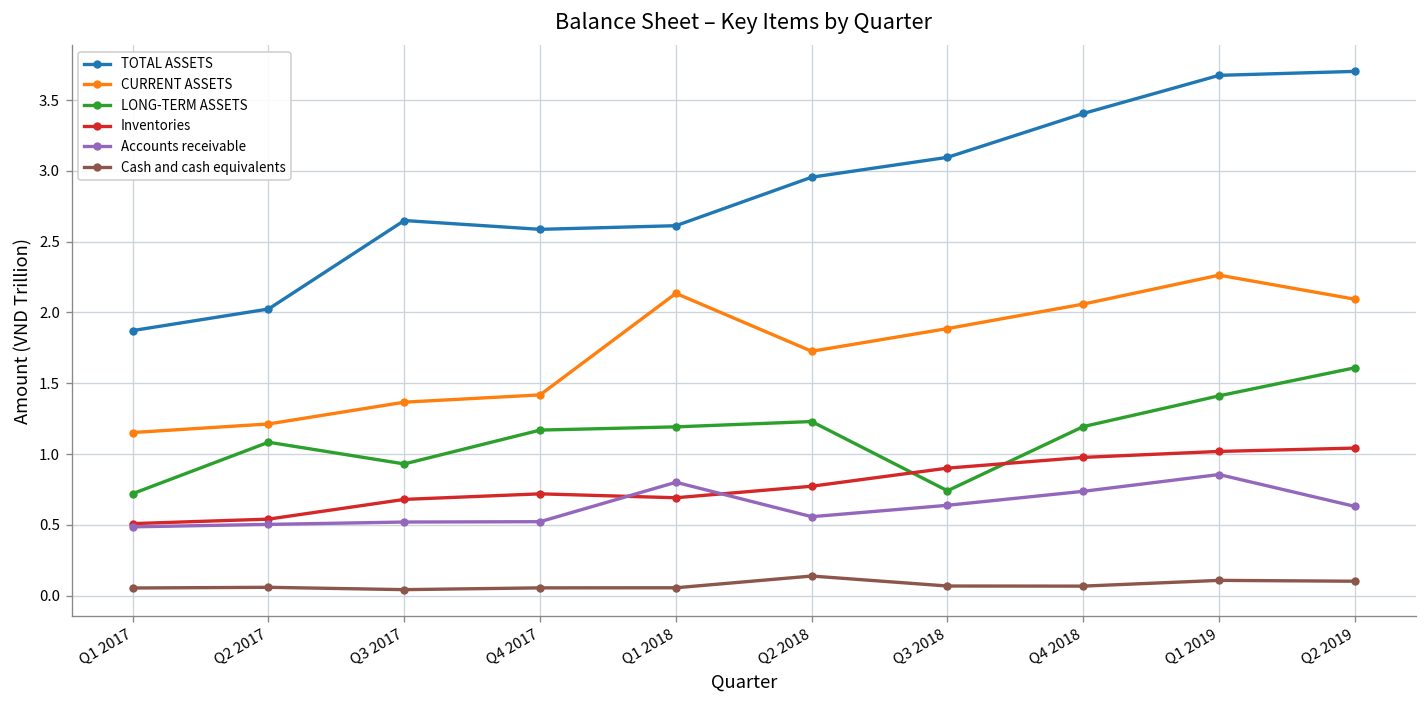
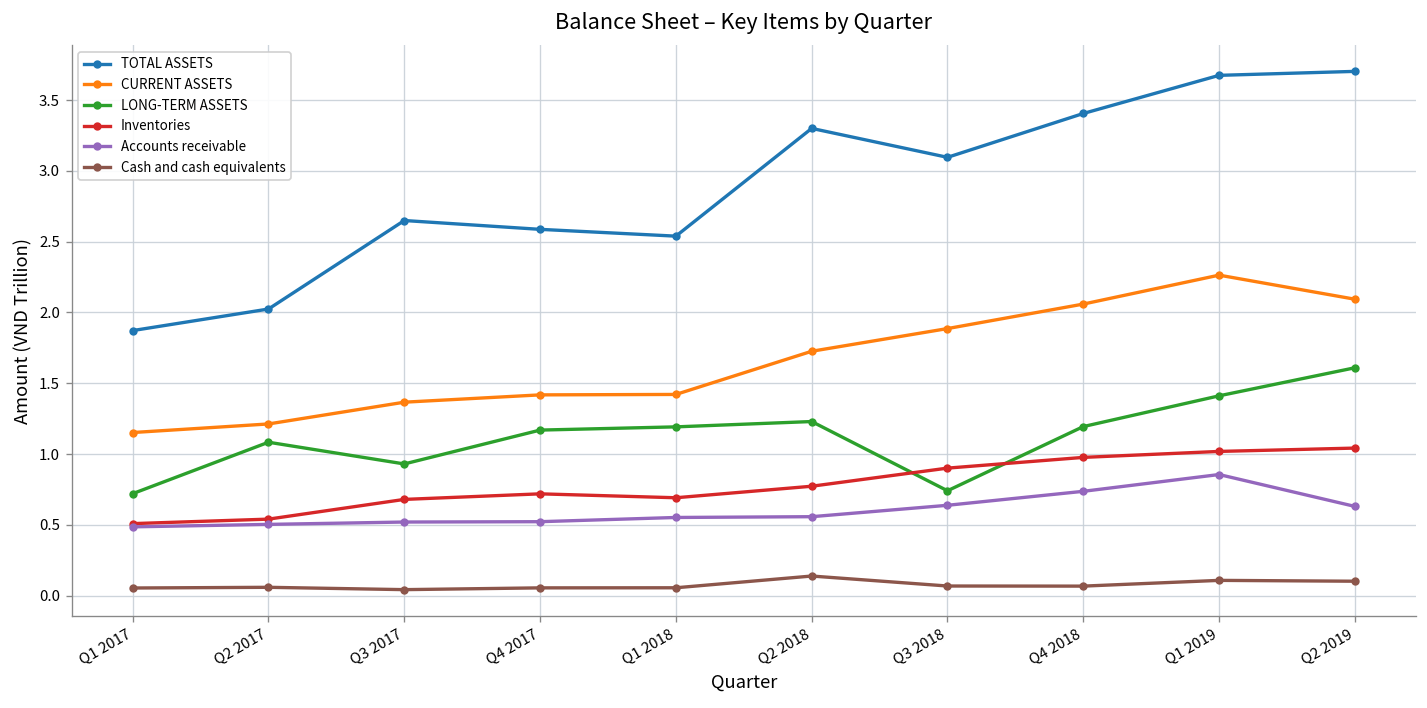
TOTAL ASSETS, Q1 2018: 2.61 -> 2.54
CURRENT ASSETS, Q1 2018: 2.13 -> 1.42
Accounts receivable, Q1 2018: 0.80 -> 0.55
TOTAL ASSETS, Q2 2018: 2.96 -> 3.30
